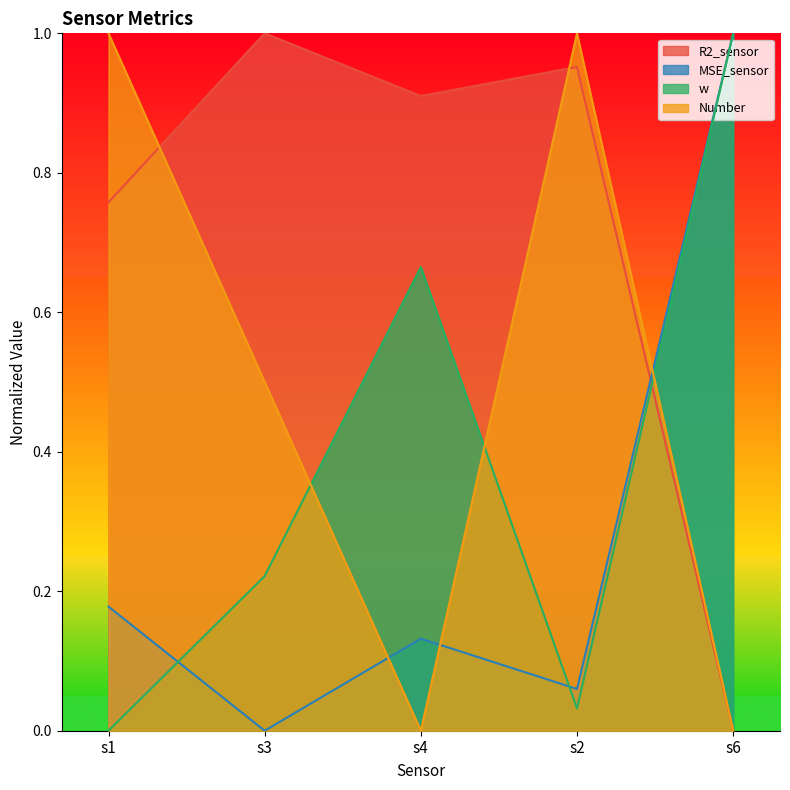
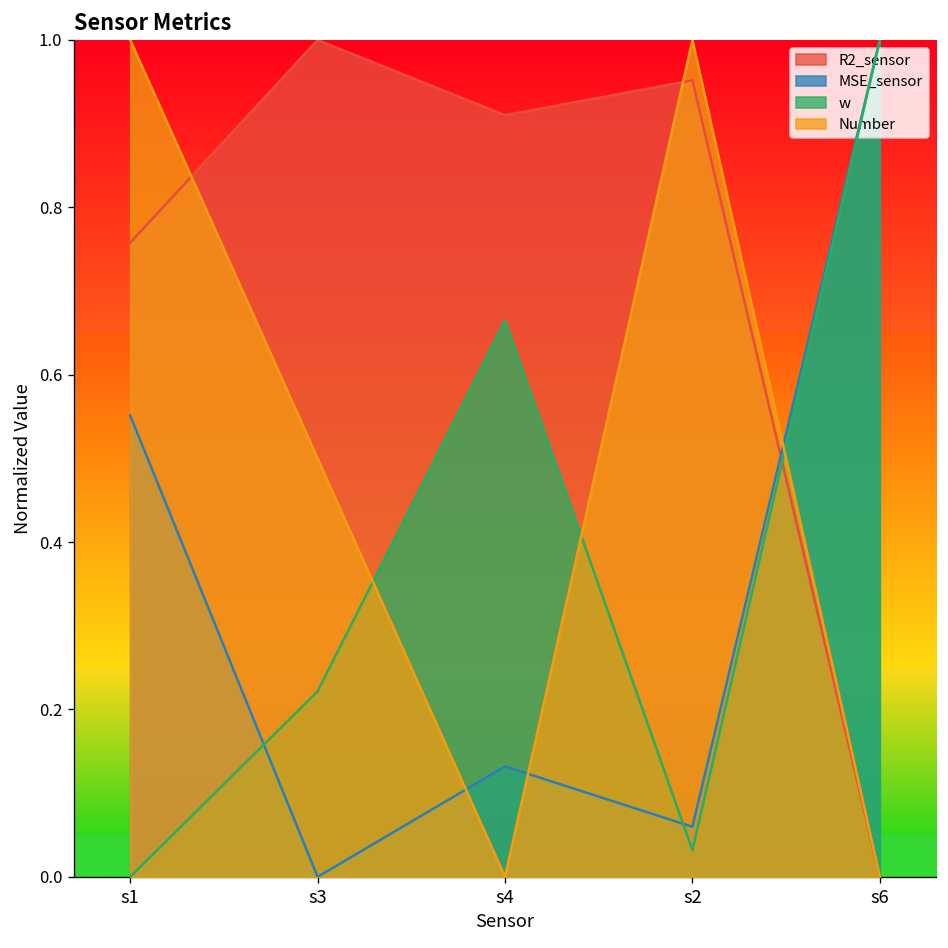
MSE_sensor, s1: 0.18 -> 0.55
